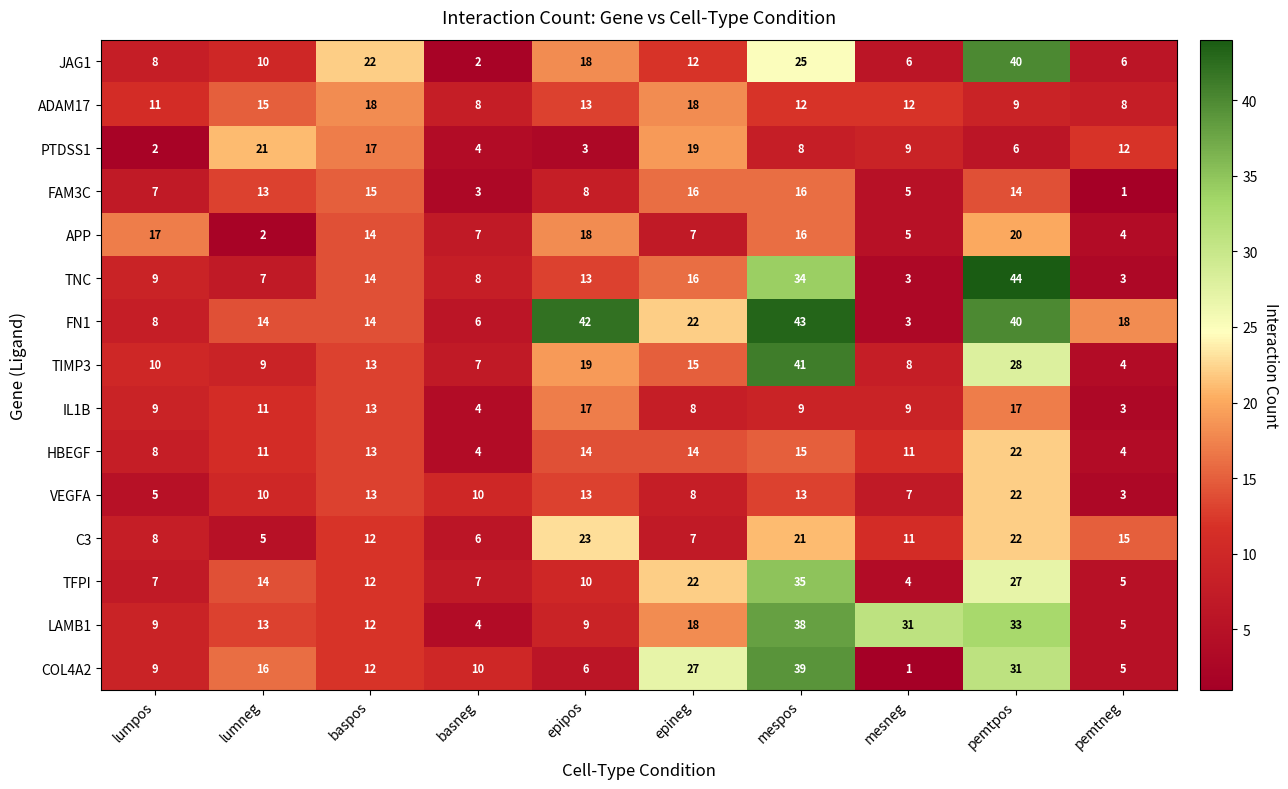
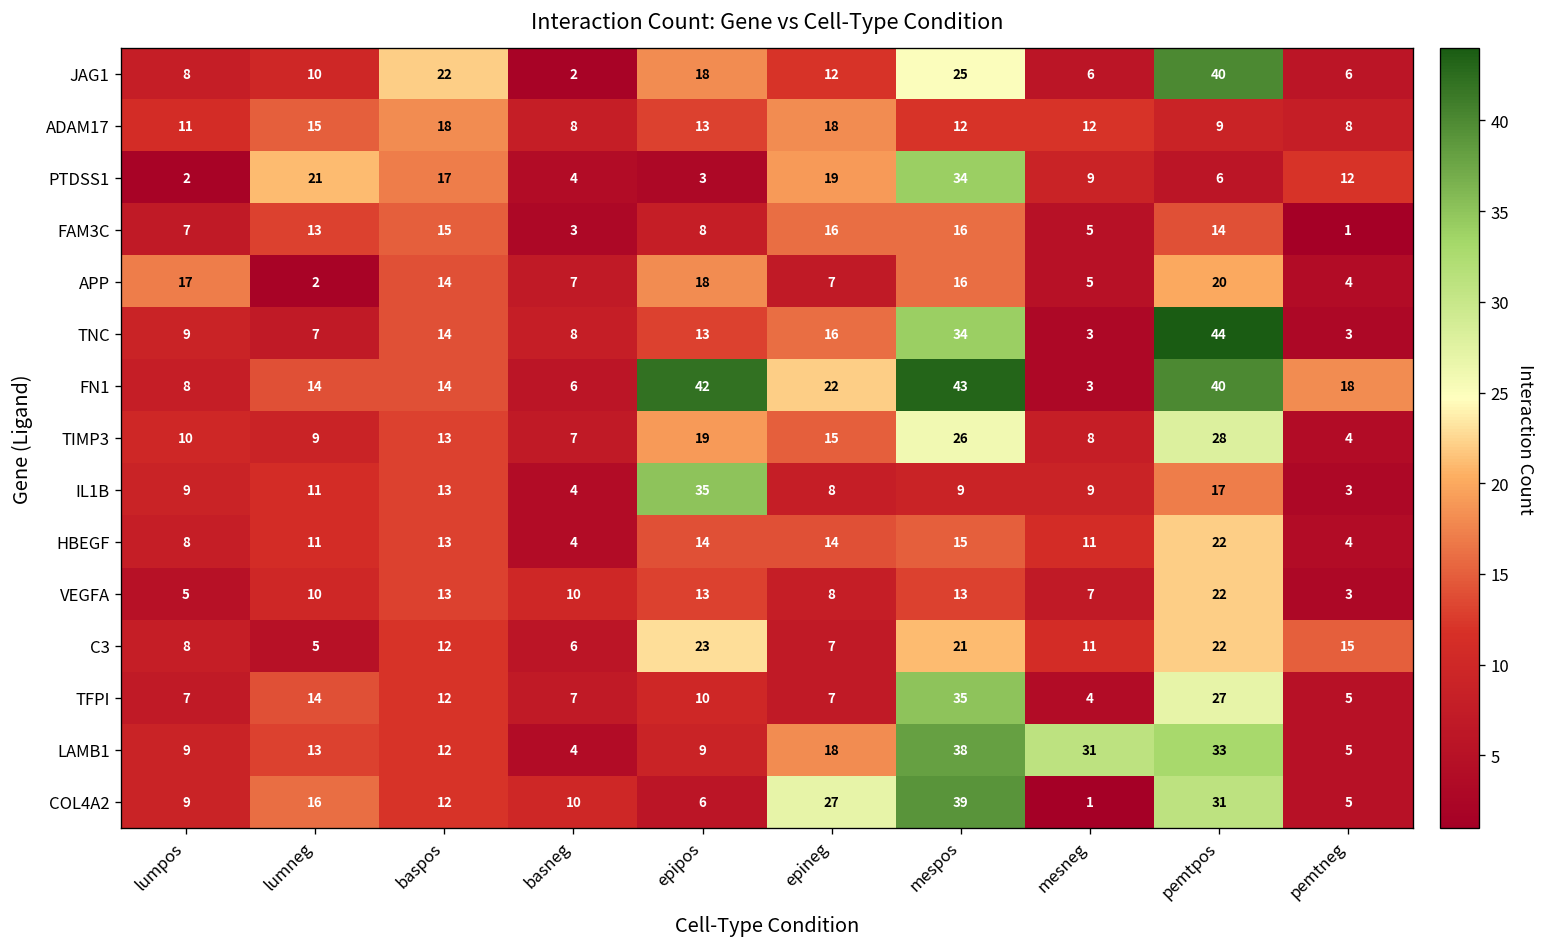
PTDSS1, mespos: 8 -> 34
TIMP3, mespos: 41 -> 26
IL1B, epipos: 17 -> 35
TFPI, epineg: 22 -> 7
